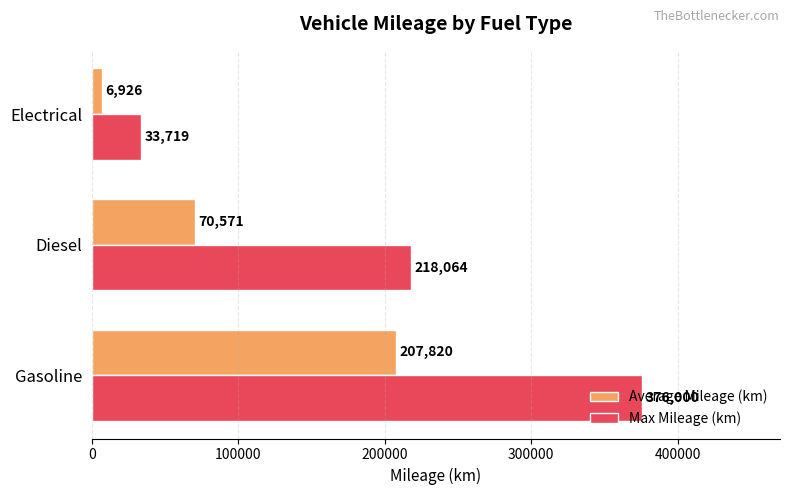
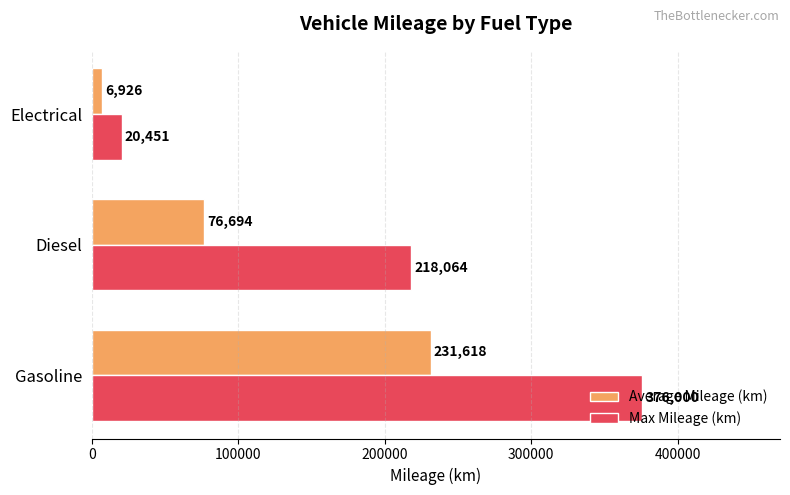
Max Mileage (km), Electrical: 33,719 -> 20,451
Average Mileage (km), Diesel: 70,571 -> 76,694
Average Mileage (km), Gasoline: 207,820 -> 231,618
